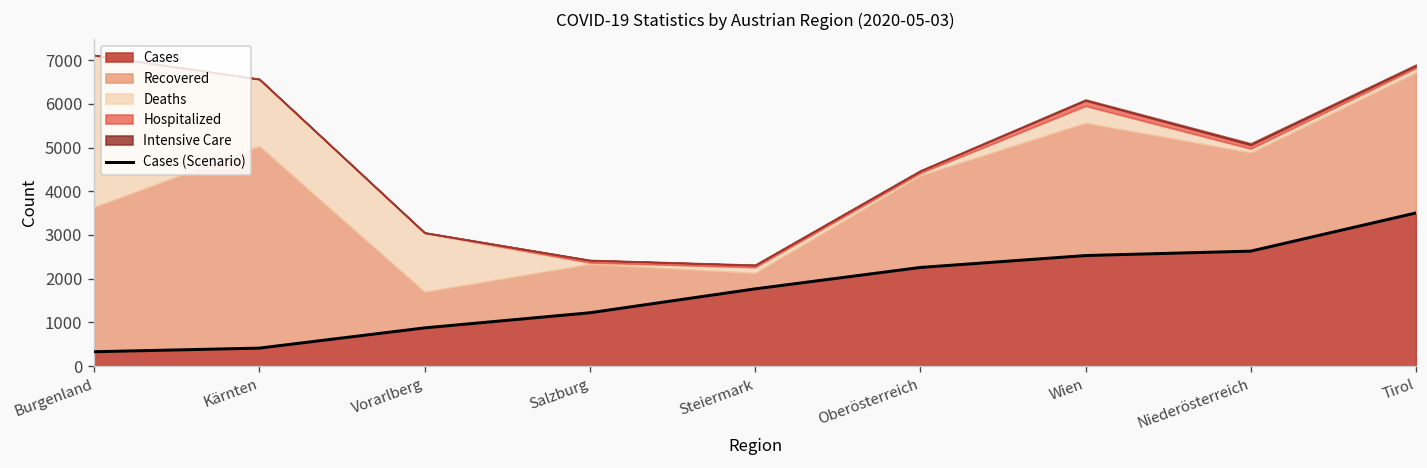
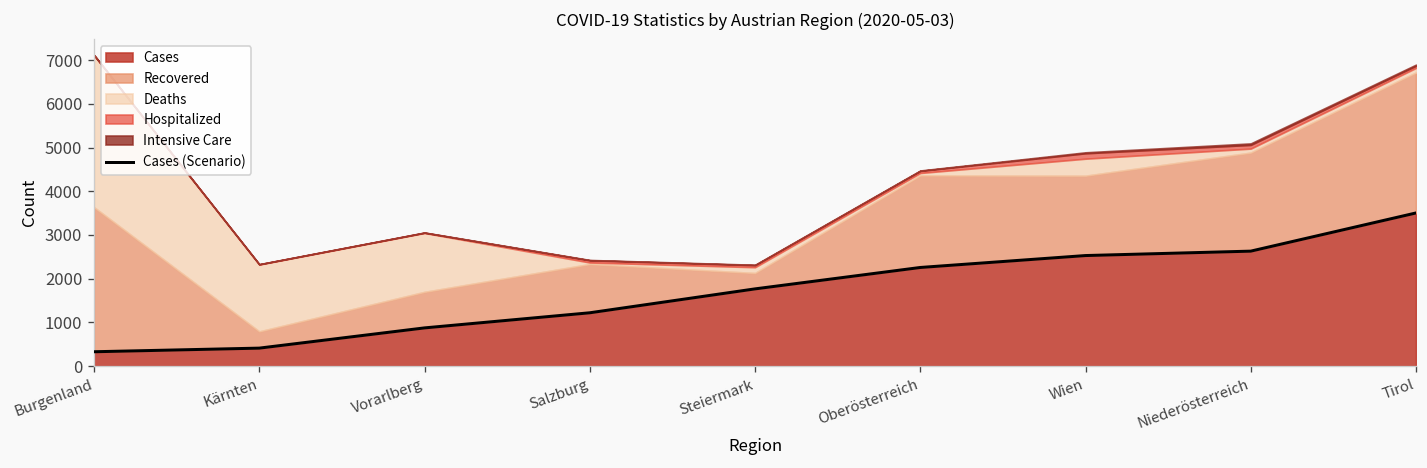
Recovered, Kärnten: 4600 -> 400
Recovered, Wien: 3000 -> 1800
